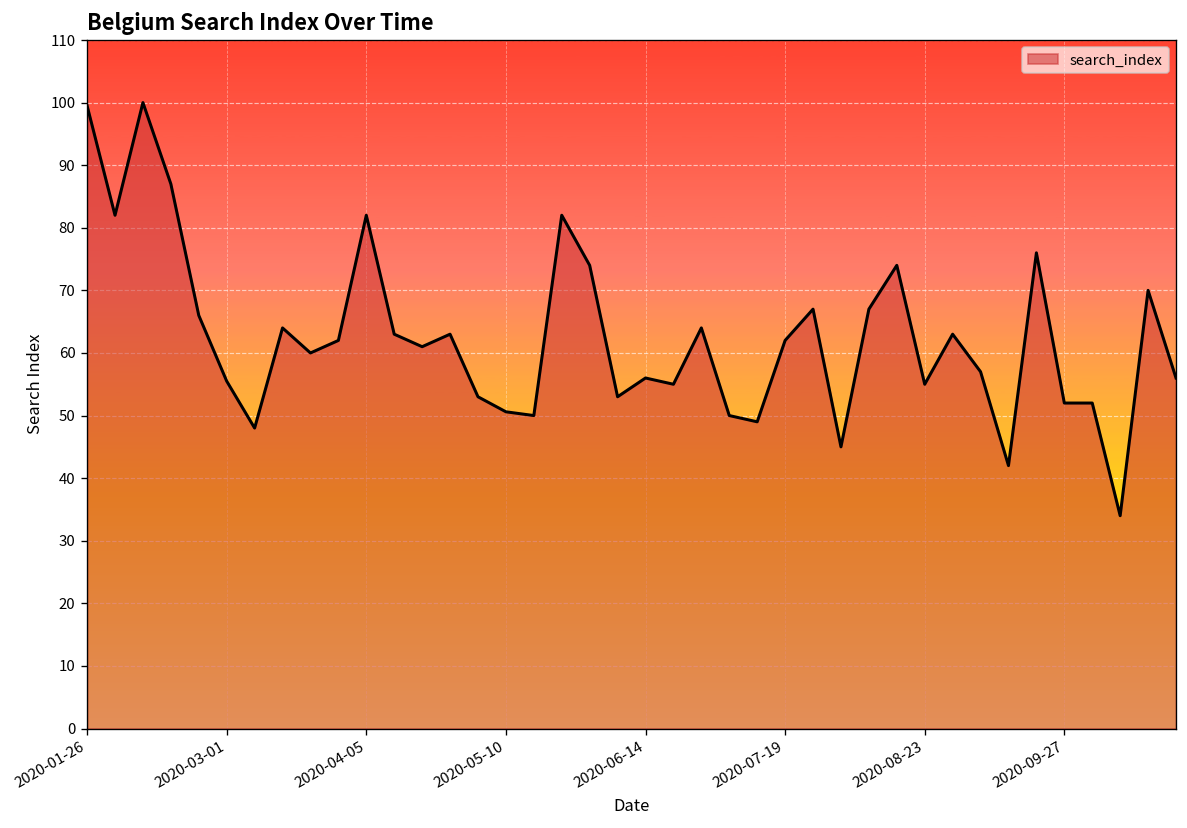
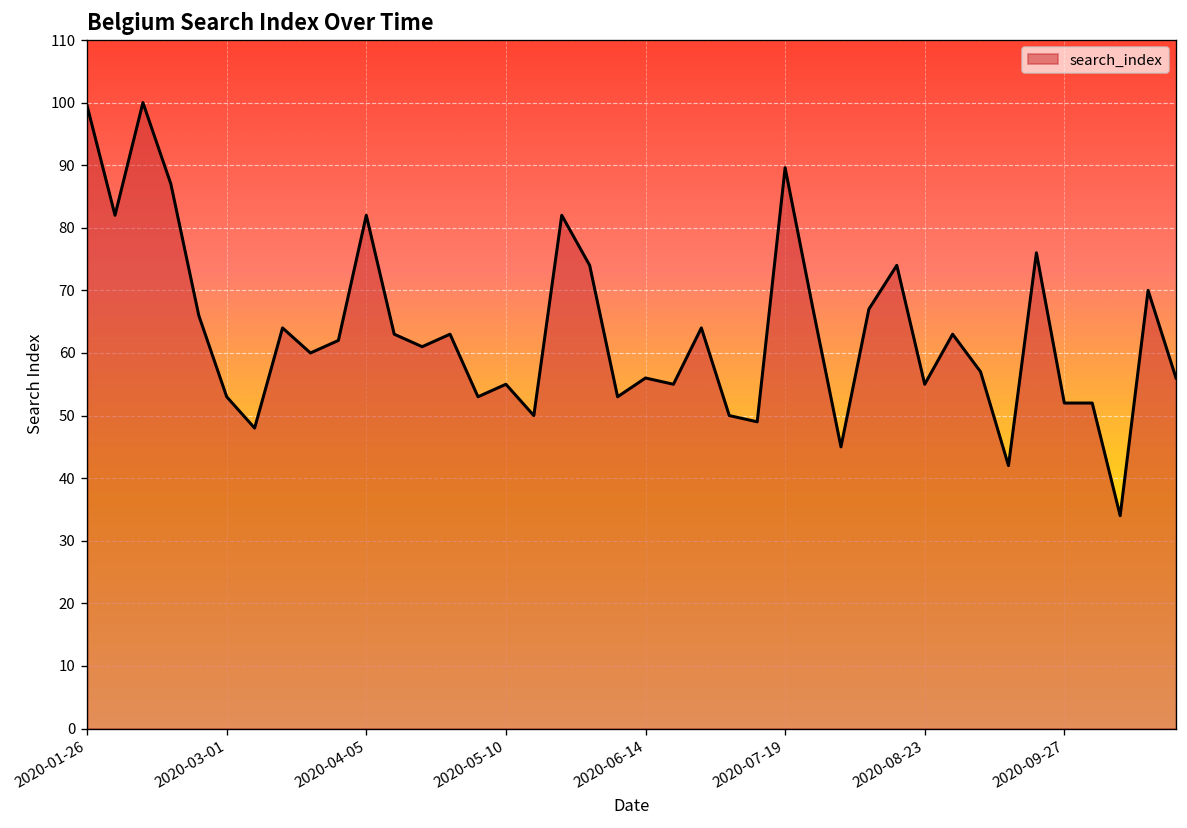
2020-03-01: 56 -> 53
2020-05-10: 51 -> 55
2020-07-19: 62 -> 90
